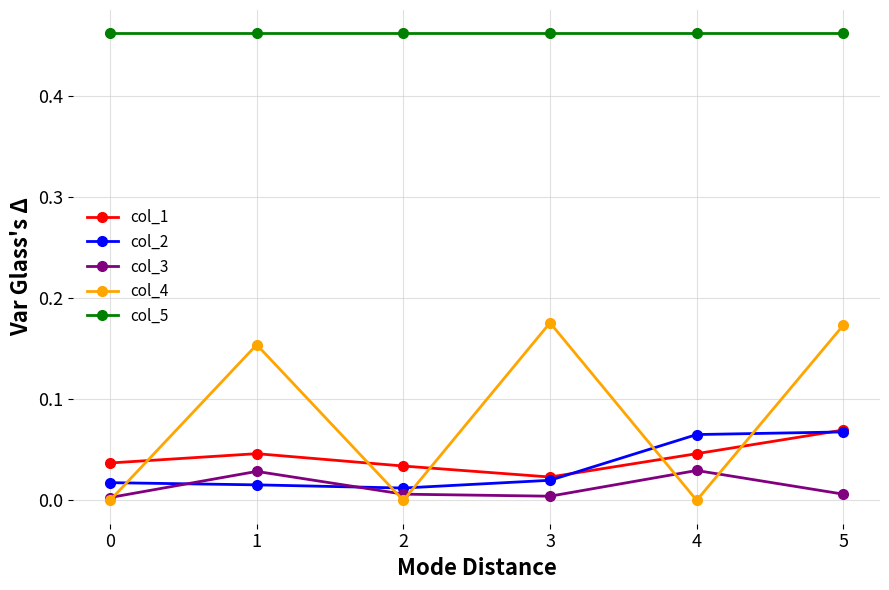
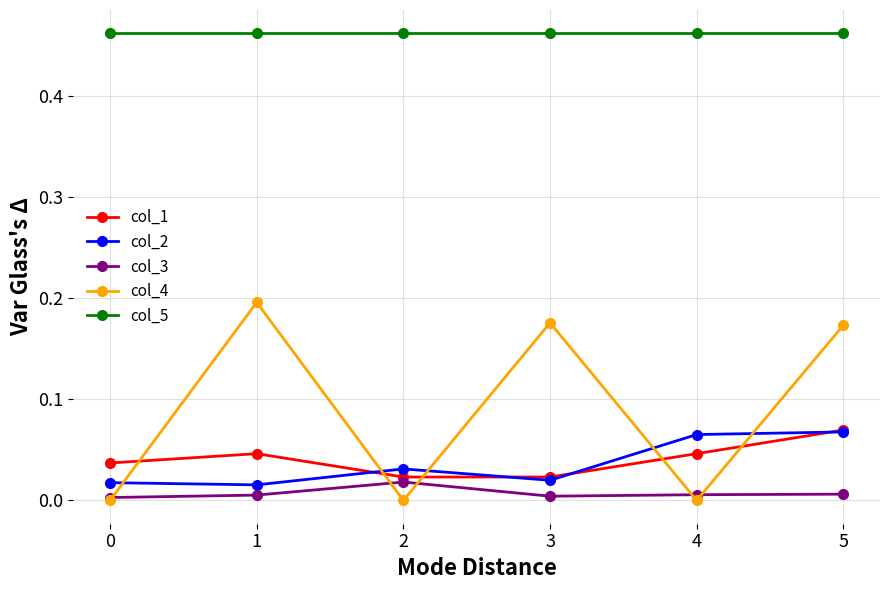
col_3, 1: 0.029 -> 0.005
col_4, 1: 0.154 -> 0.196
col_1, 2: 0.034 -> 0.023
col_2, 2: 0.012 -> 0.031
col_3, 2: 0.006 -> 0.018
col_3, 4: 0.030 -> 0.006
